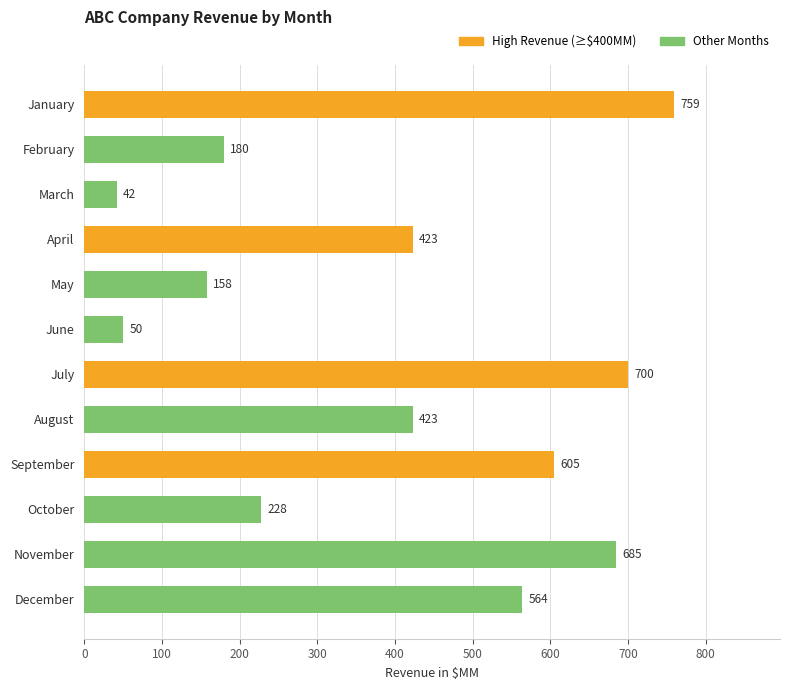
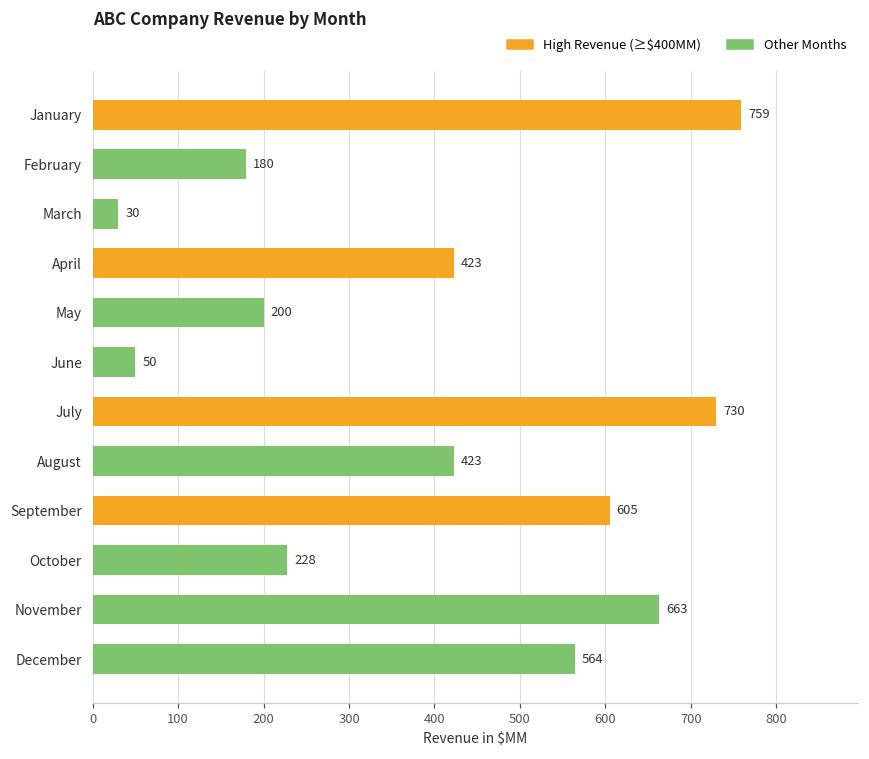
March: 42 -> 30
May: 158 -> 200
July: 700 -> 730
November: 685 -> 663
